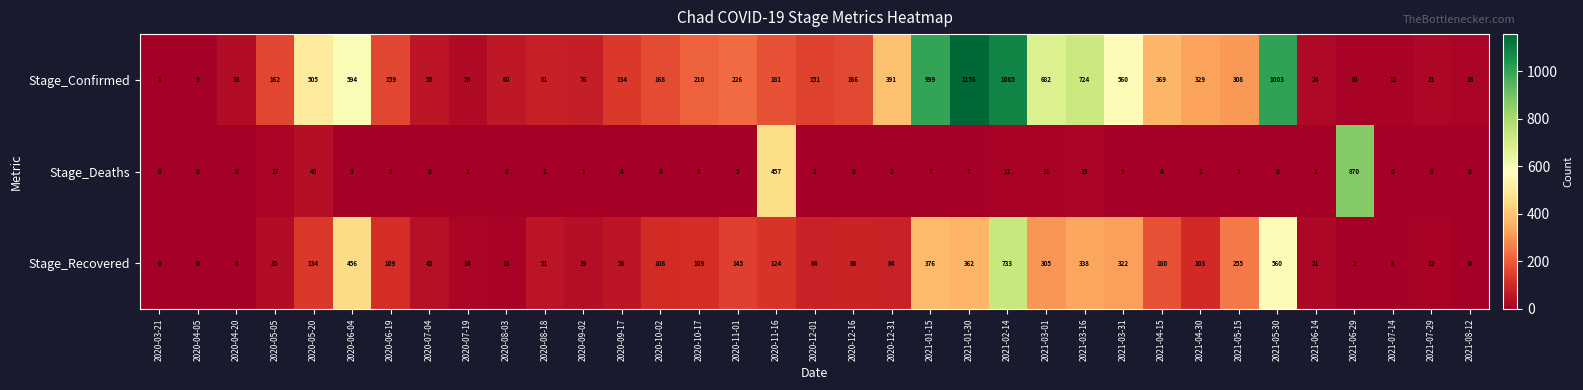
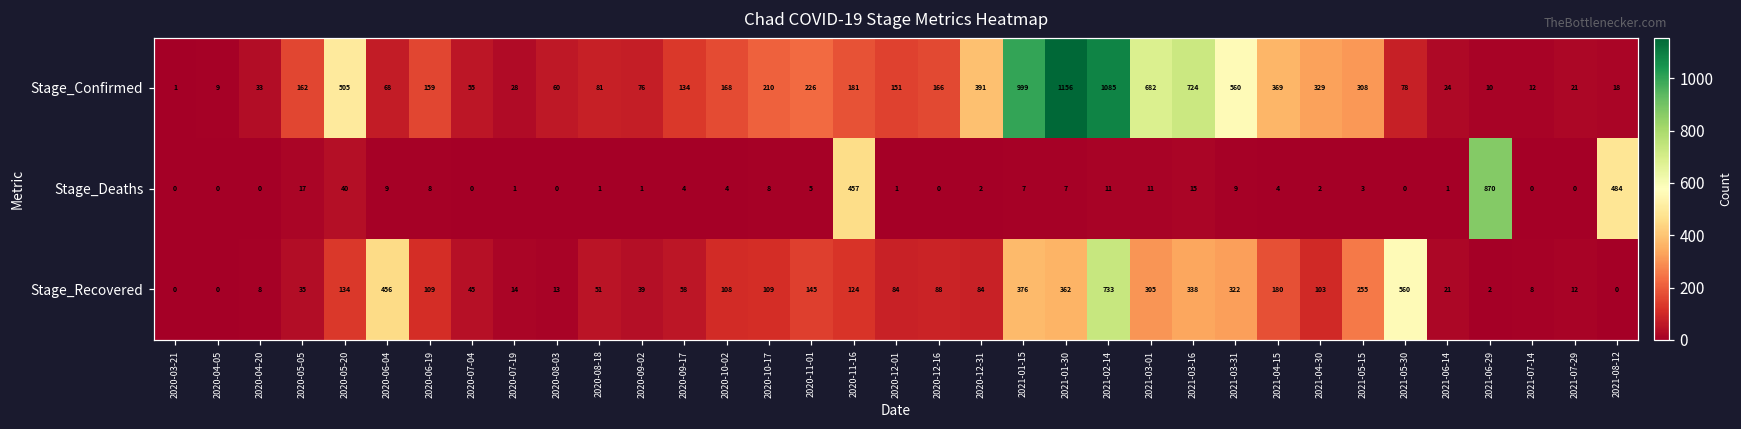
Stage_Confirmed, 2020-06-04: 594 -> 68
Stage_Confirmed, 2021-05-30: 1003 -> 78
Stage_Deaths, 2021-08-12: 0 -> 484
